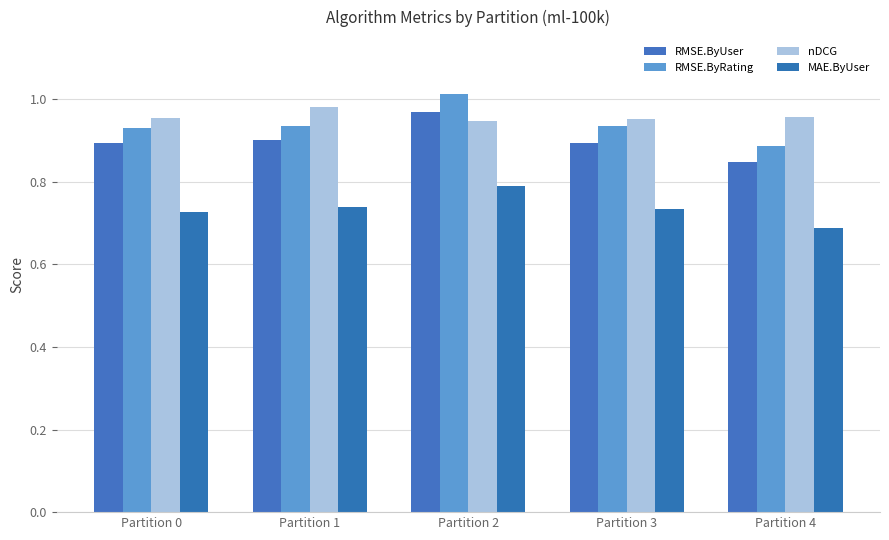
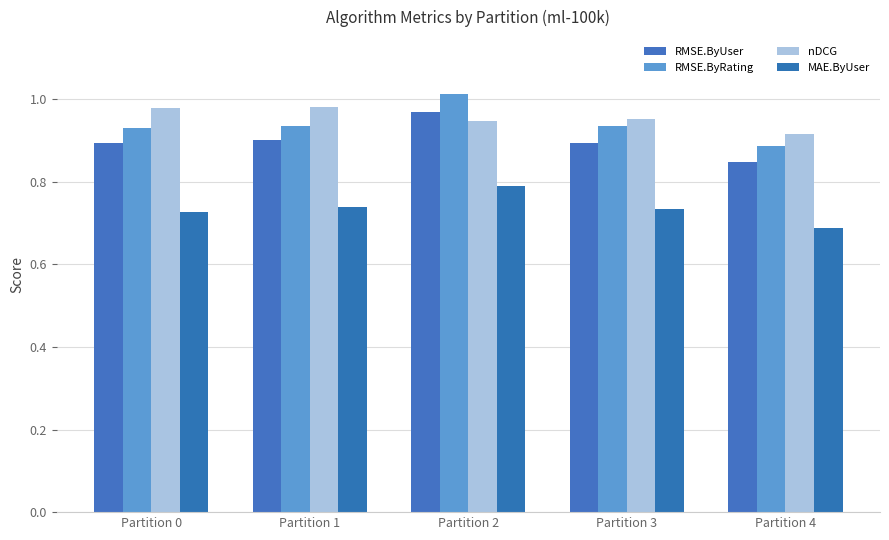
nDCG, Partition 0: 0.95 -> 0.98
nDCG, Partition 4: 0.96 -> 0.92
